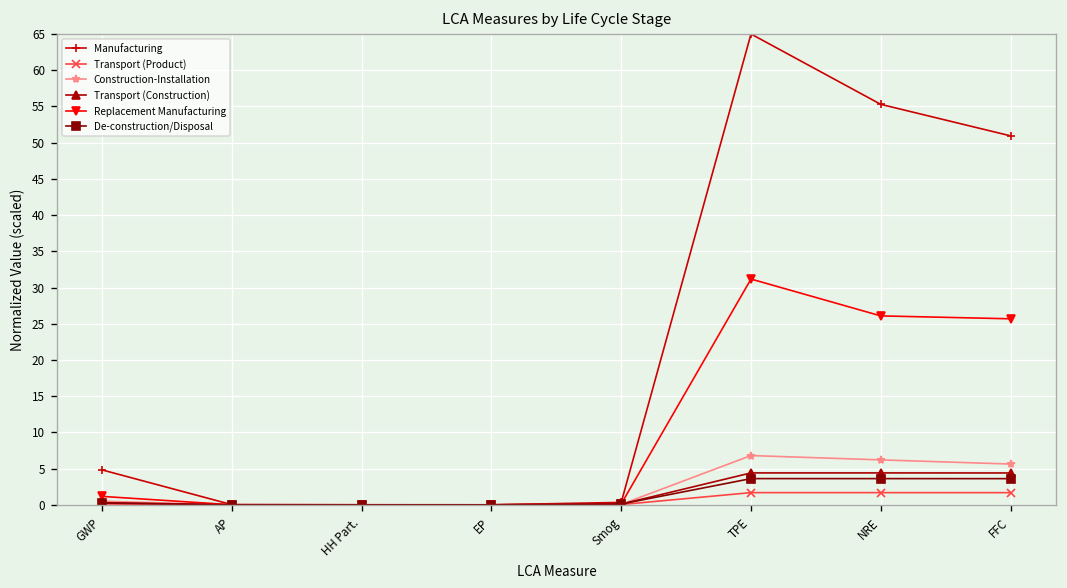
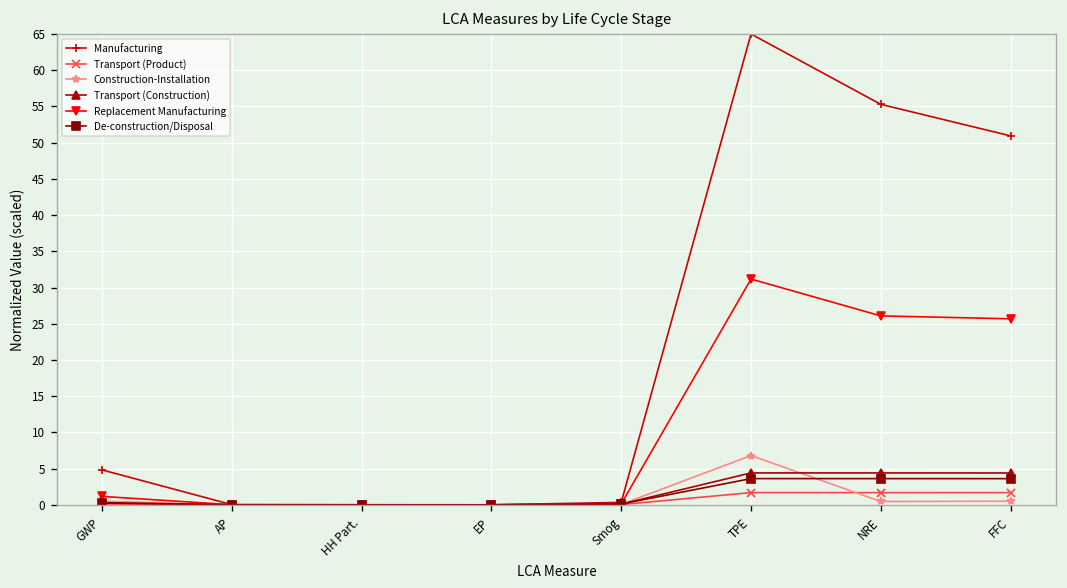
Construction-Installation, NRE: 6 -> 0
Construction-Installation, FFC: 6 -> 1
